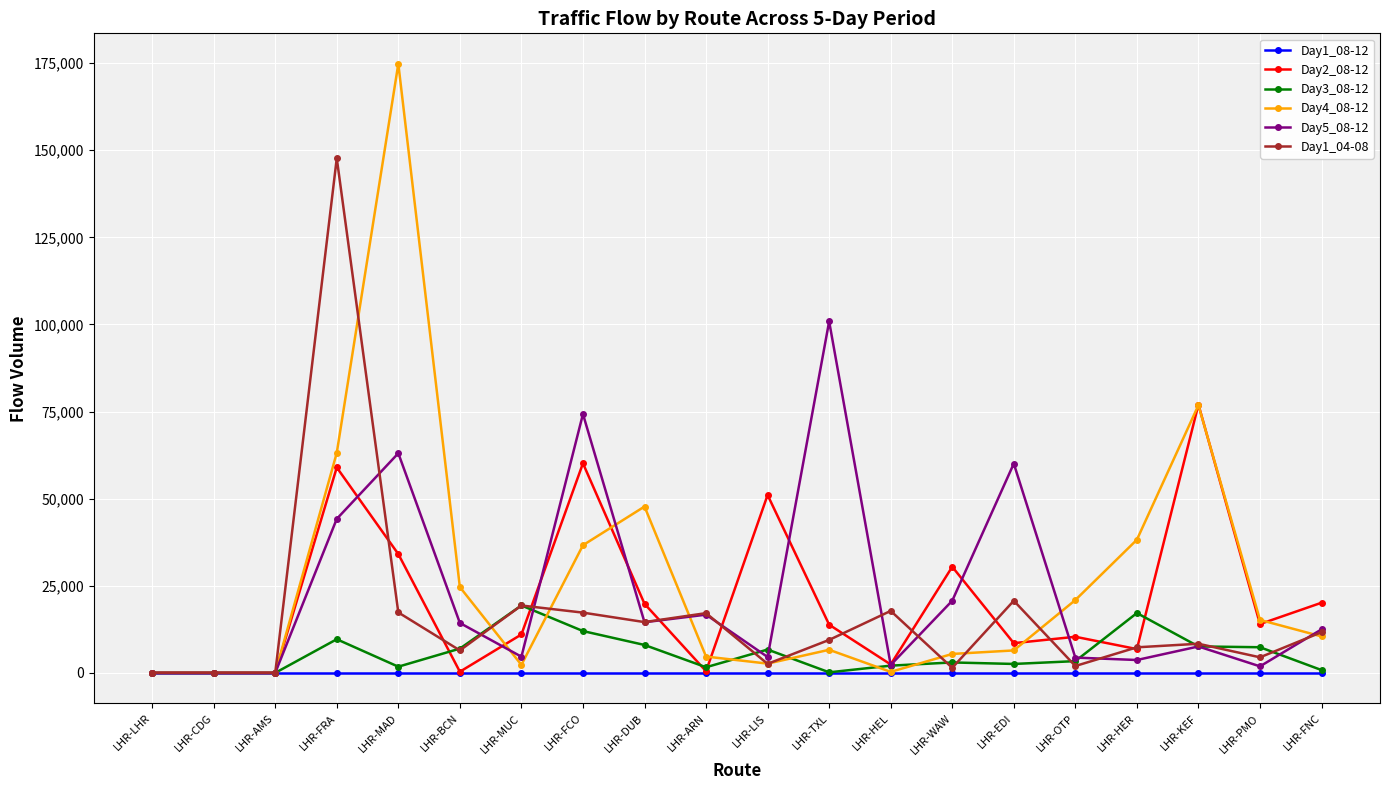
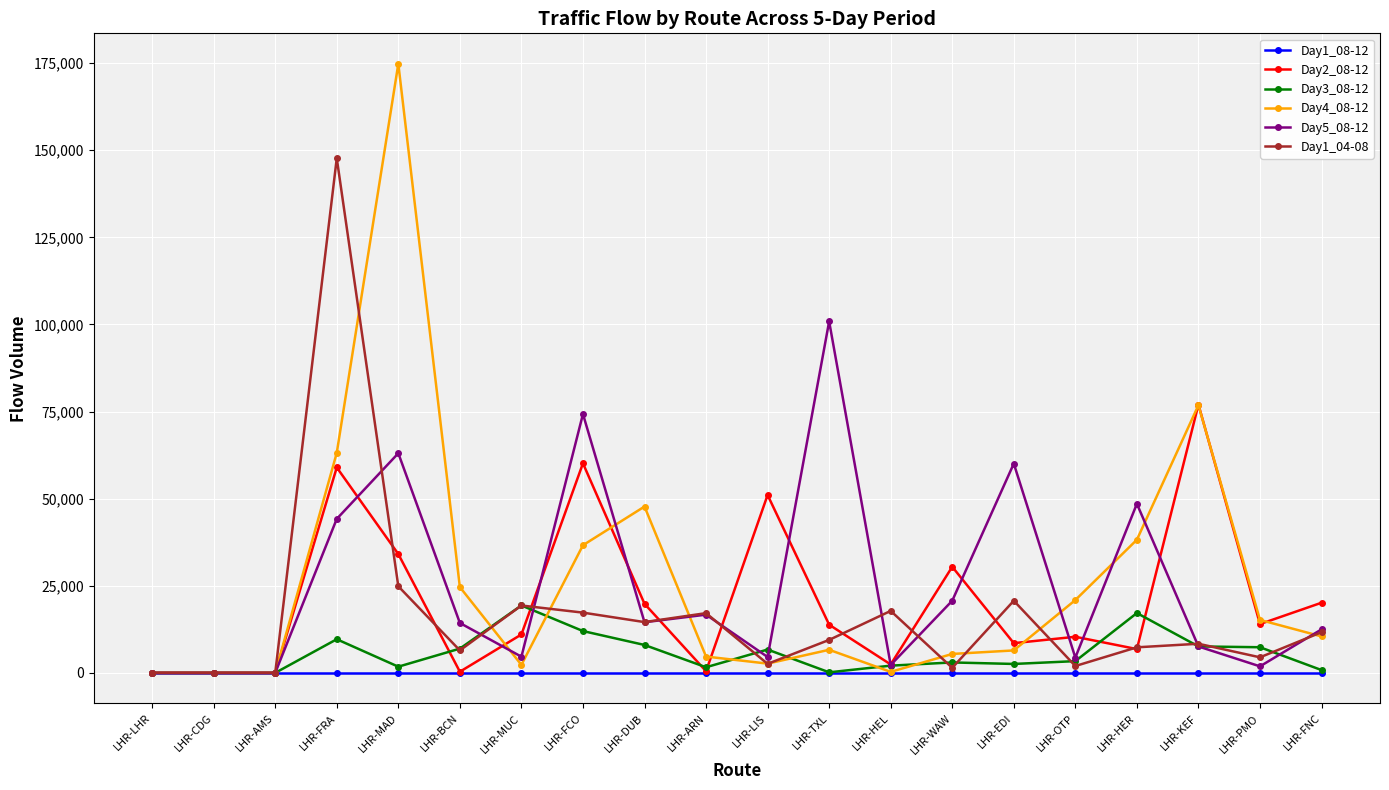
Day1_04-08, LHR-MAD: 17,000 -> 25,000
Day5_08-12, LHR-HER: 4,000 -> 49,000
